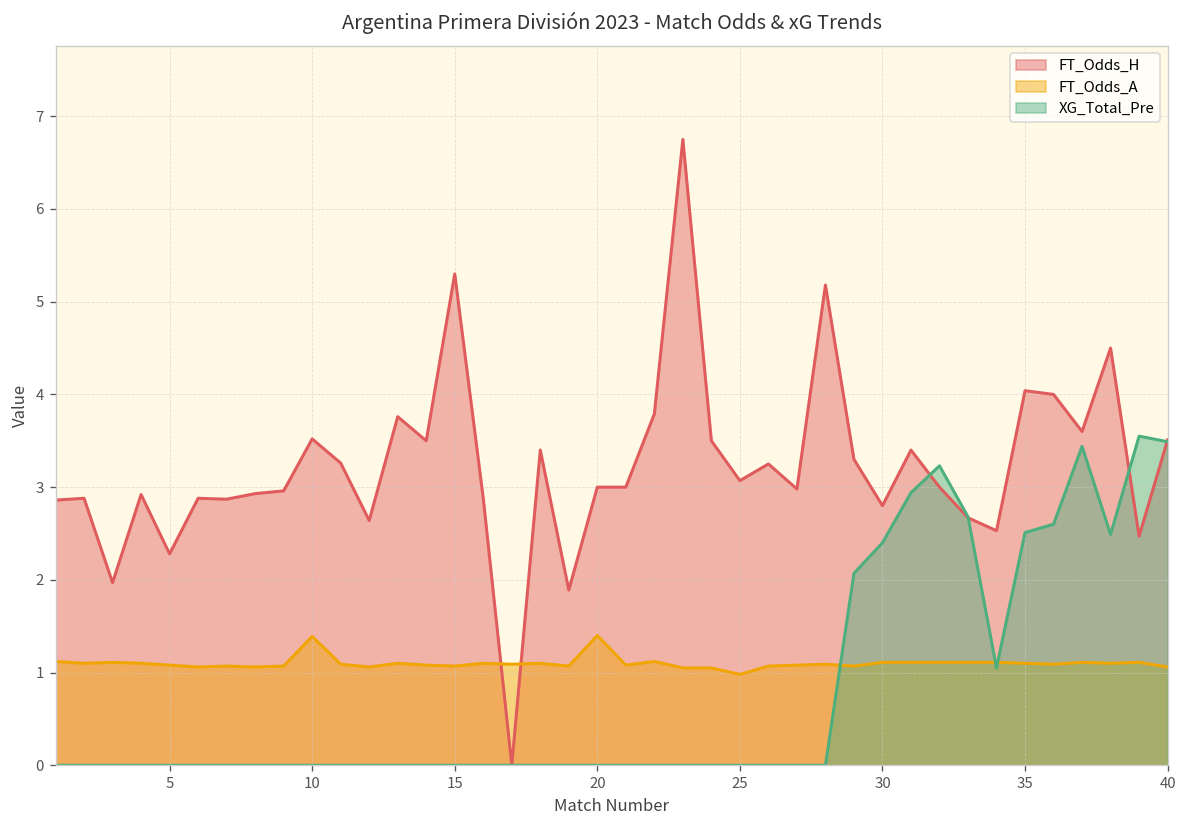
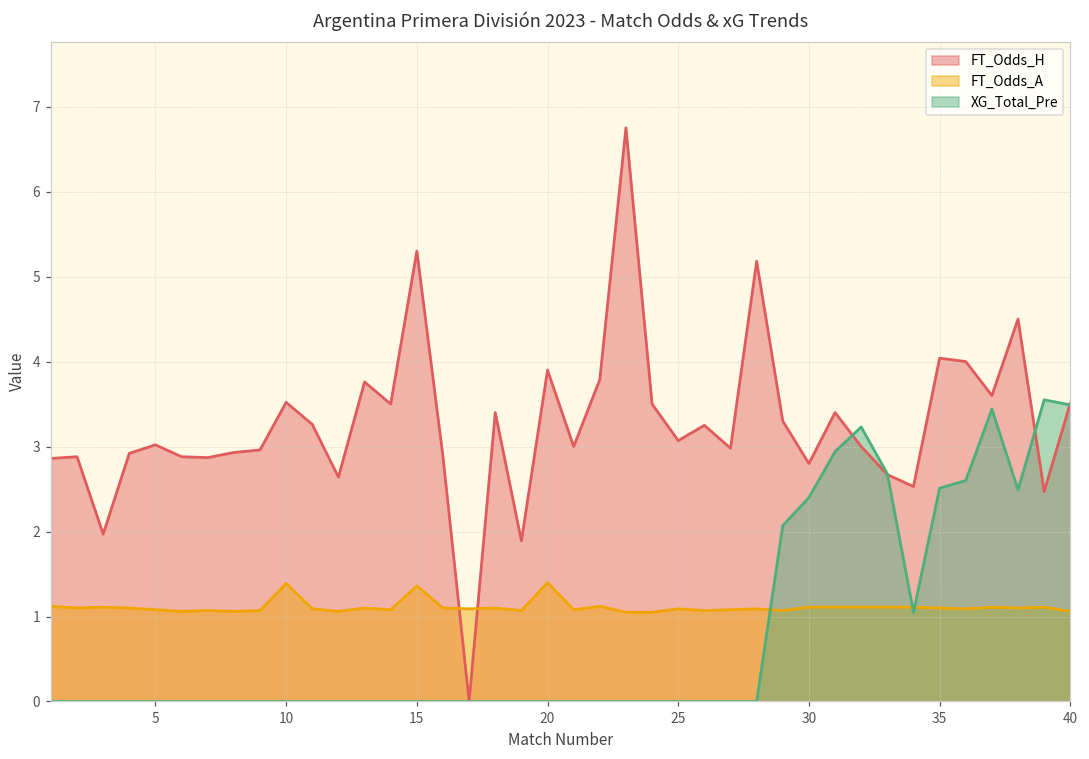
FT_Odds_H, 5: 2.3 -> 3.0
FT_Odds_A, 15: 1.1 -> 1.4
FT_Odds_H, 20: 3.0 -> 3.9
FT_Odds_A, 25: 1.0 -> 1.1
